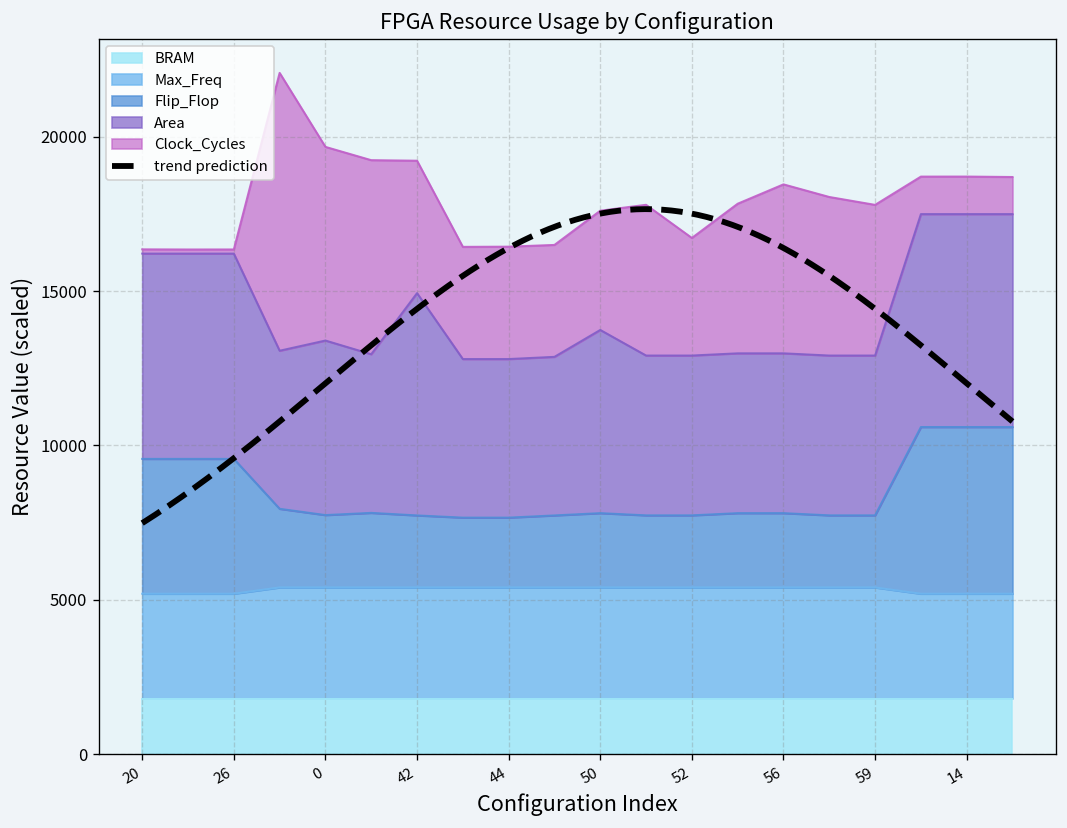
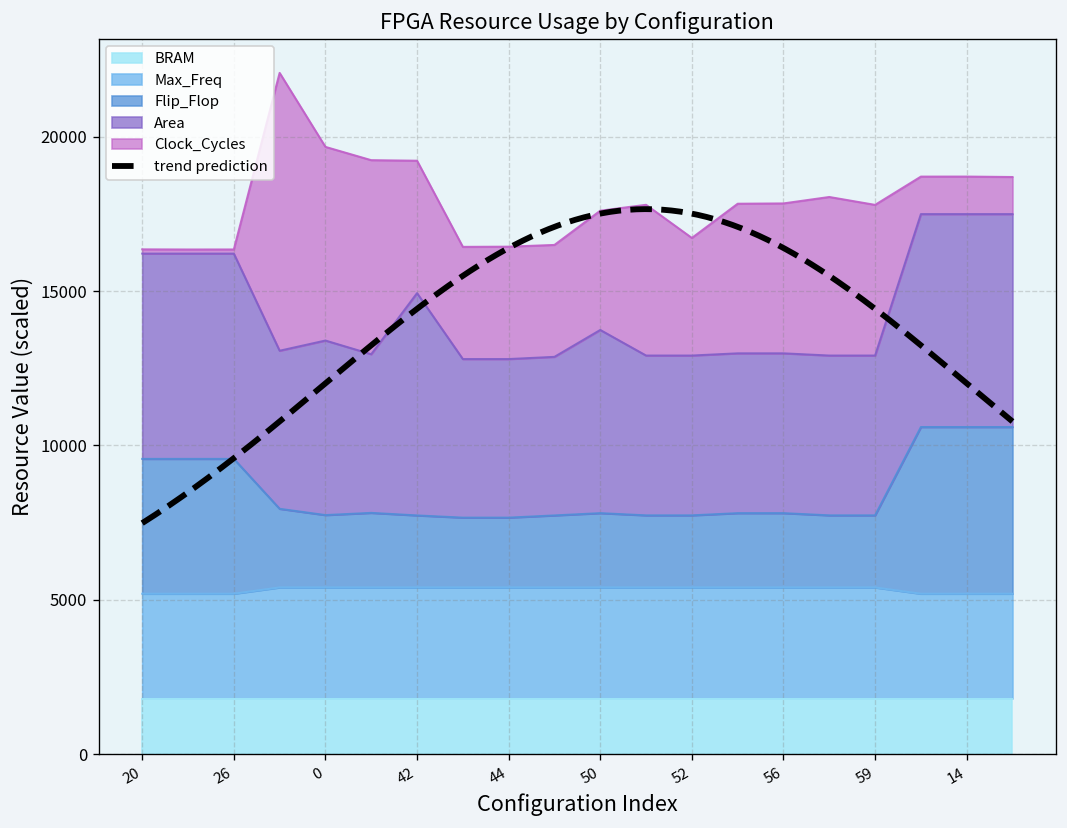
Clock_Cycles, 56: 5500 -> 4900
